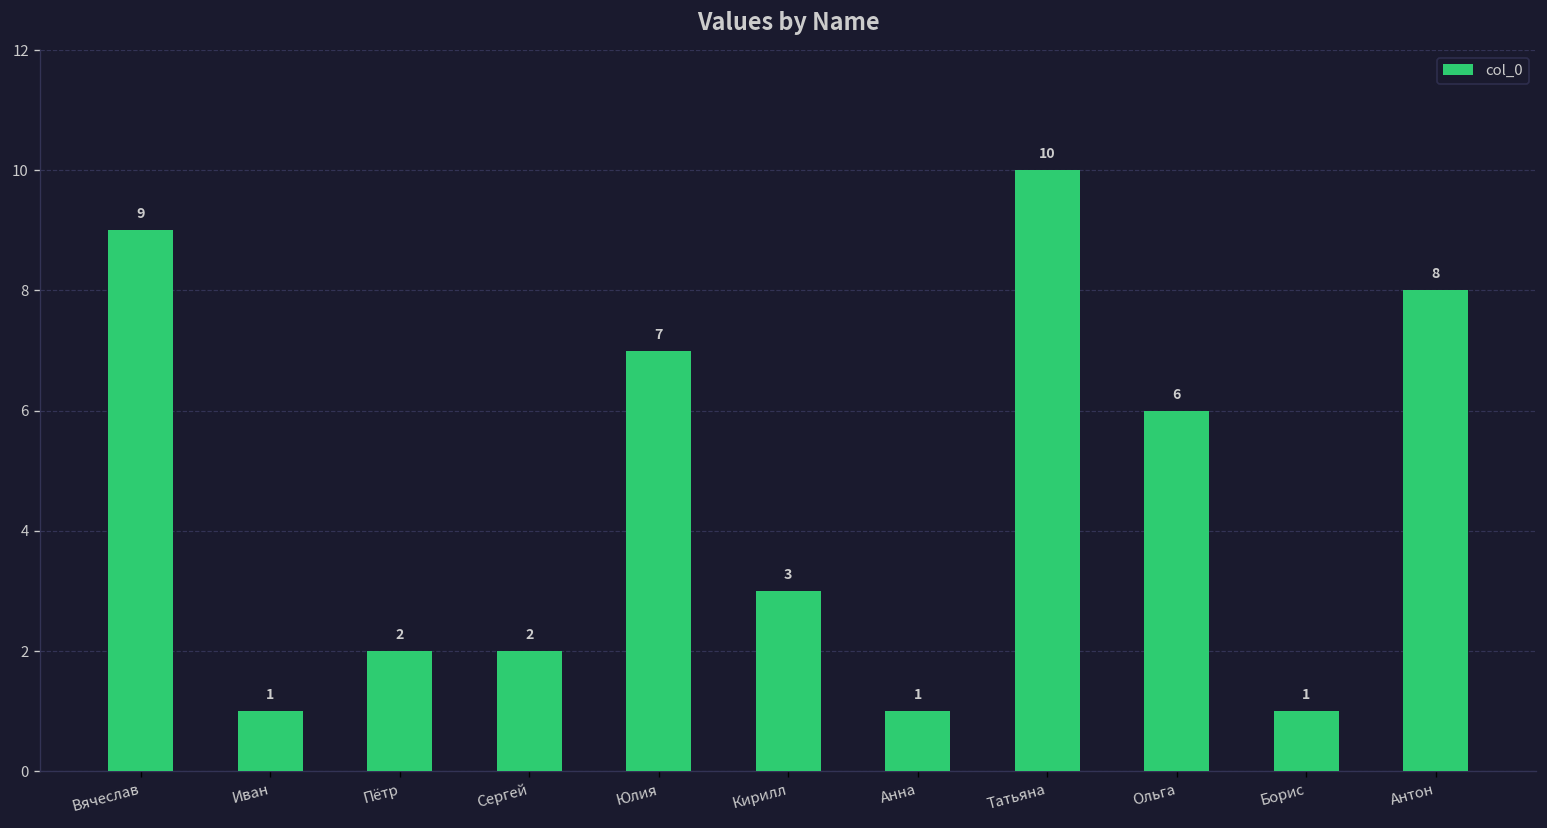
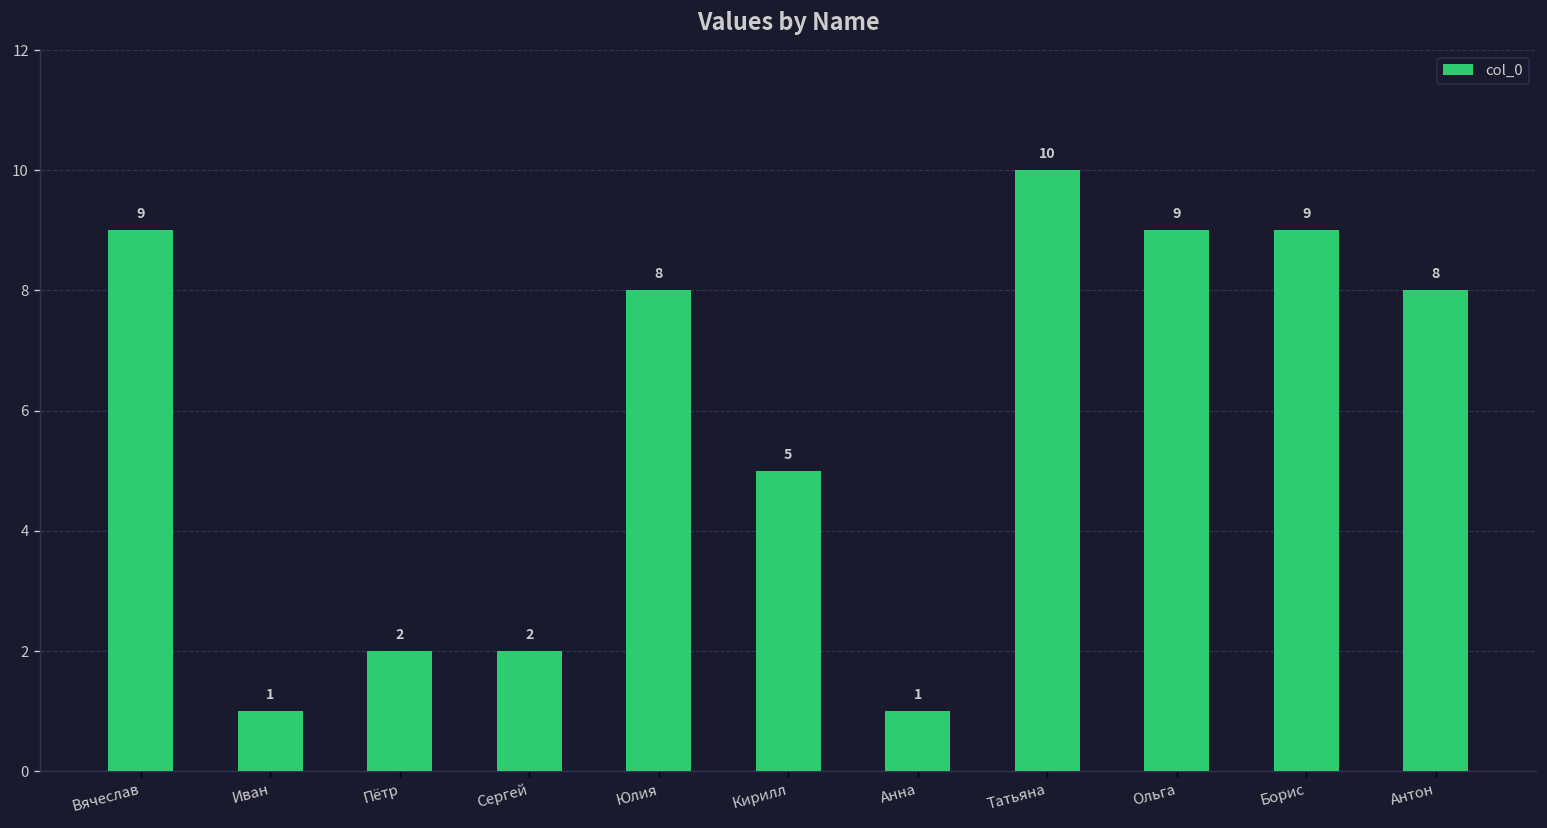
Юлия: 7 -> 8
Кирилл: 3 -> 5
Ольга: 6 -> 9
Борис: 1 -> 9
